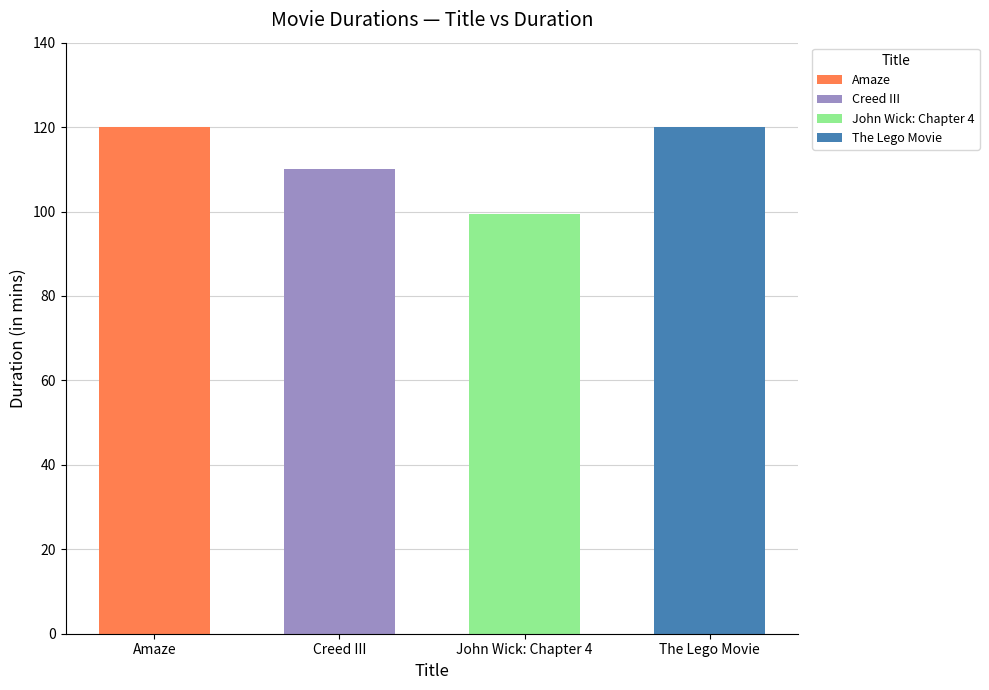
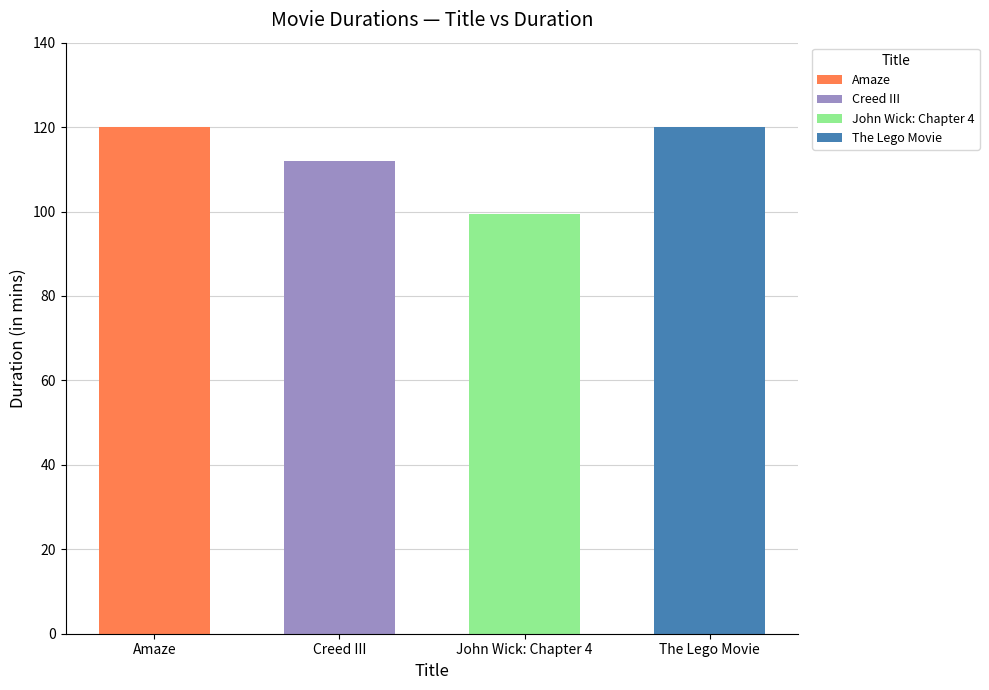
Creed III: 110 -> 112
